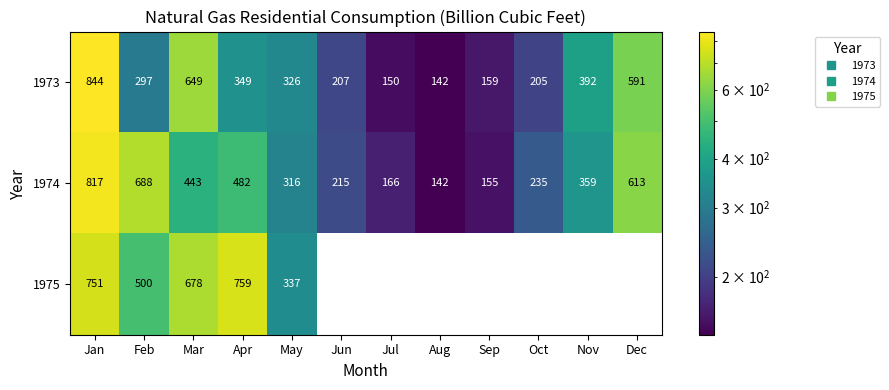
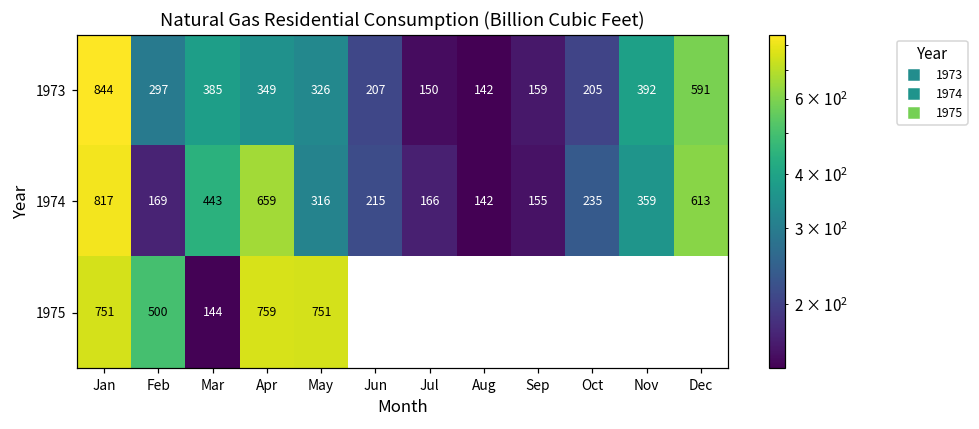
1973, Mar: 649 -> 385
1974, Feb: 688 -> 169
1974, Apr: 482 -> 659
1975, Mar: 678 -> 144
1975, May: 337 -> 751
